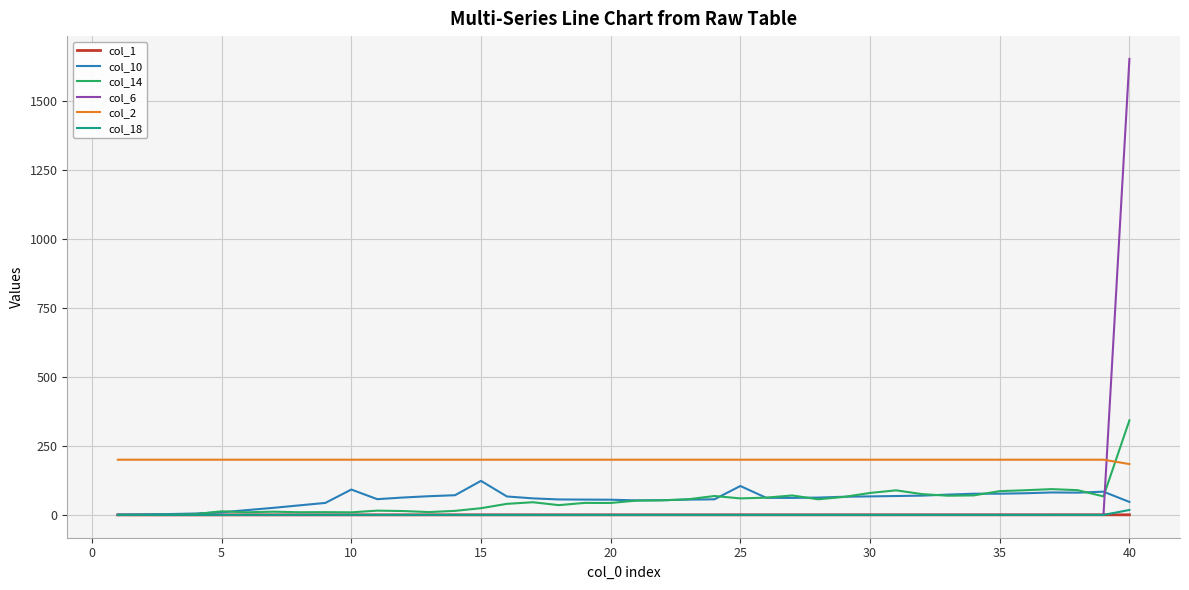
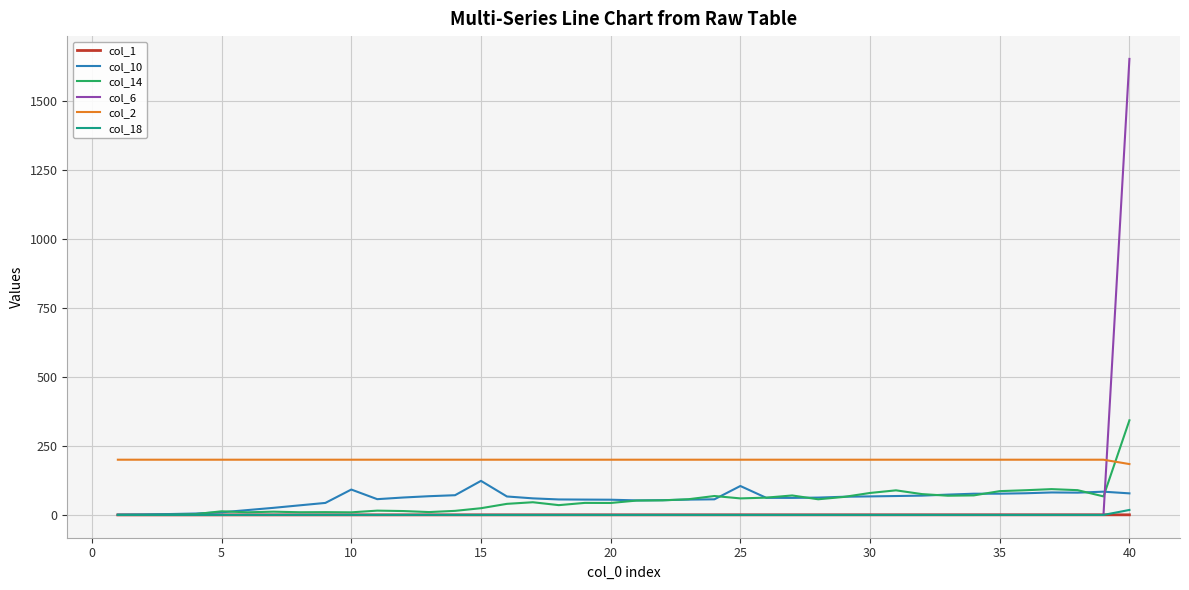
col_10, 40: 50 -> 80
